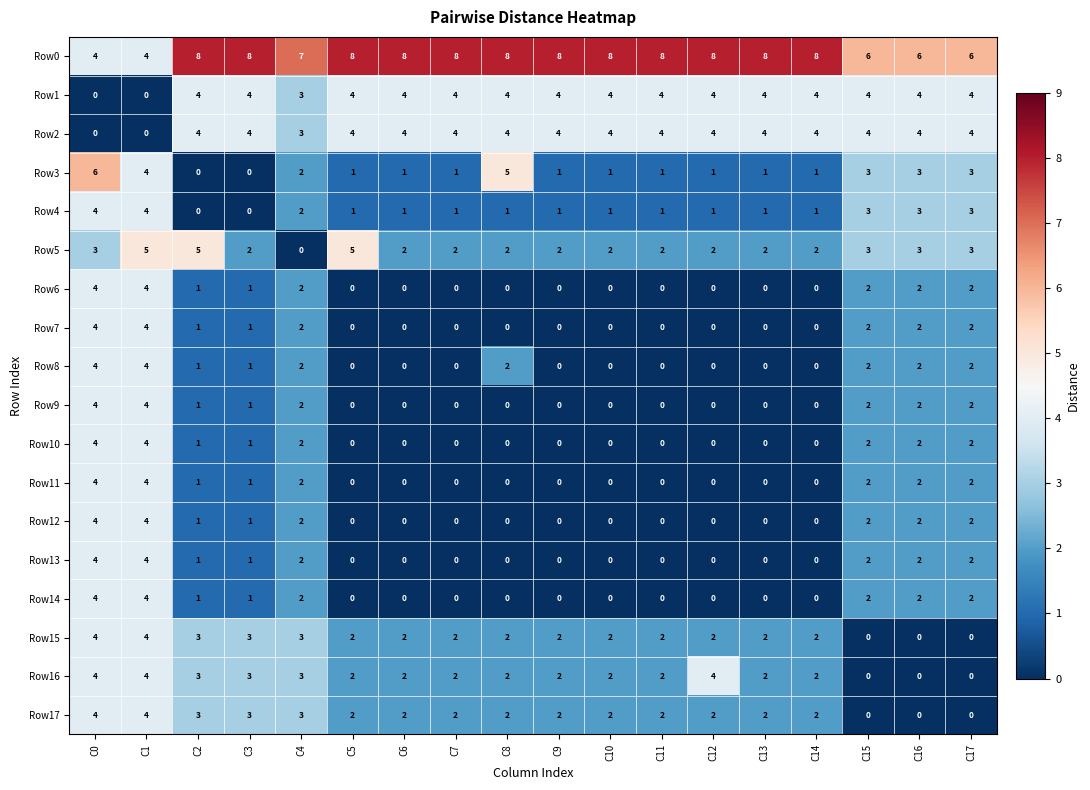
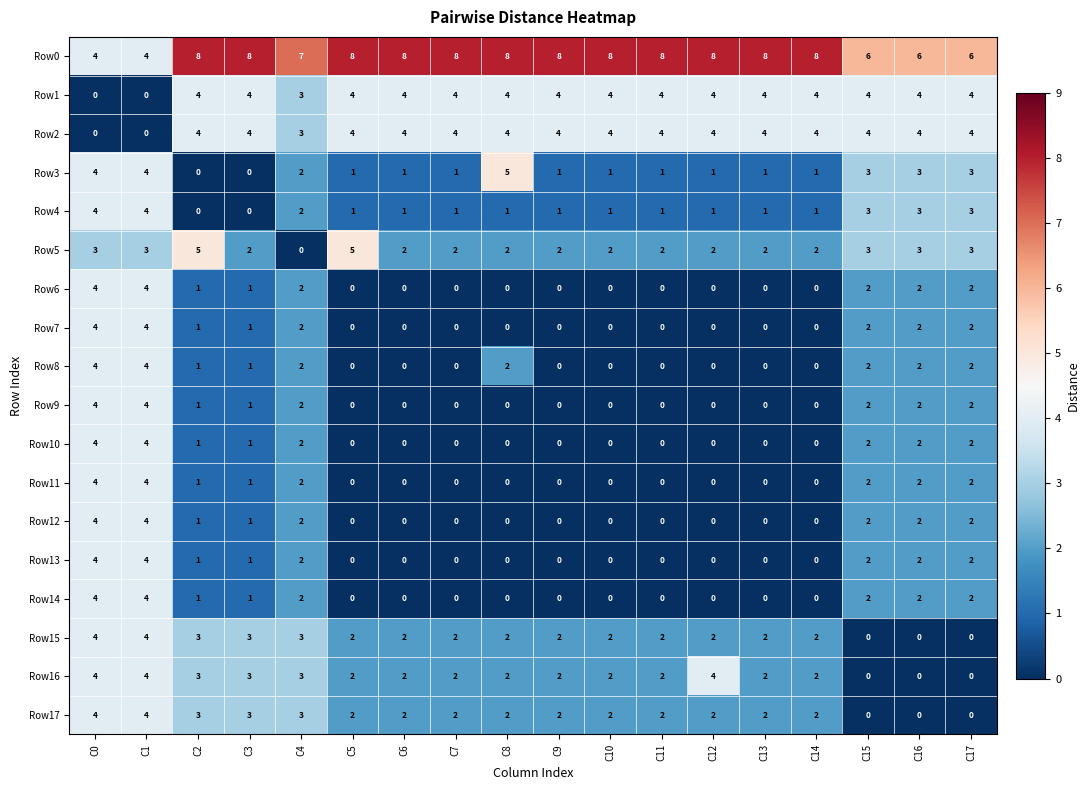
Row3, C0: 6 -> 4
Row5, C1: 5 -> 3
